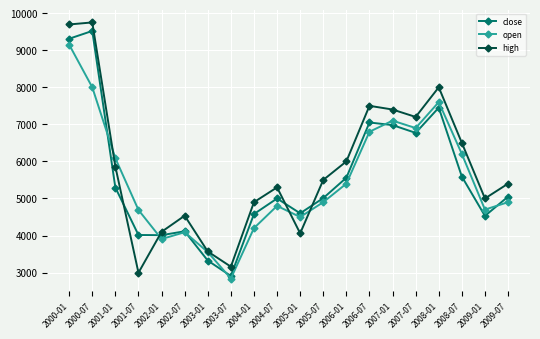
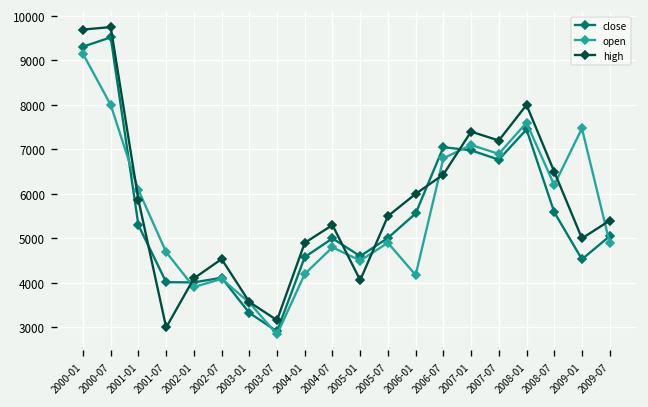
open, 2006-01: 5400 -> 4200
high, 2006-07: 7500 -> 6400
open, 2009-01: 4700 -> 7500
